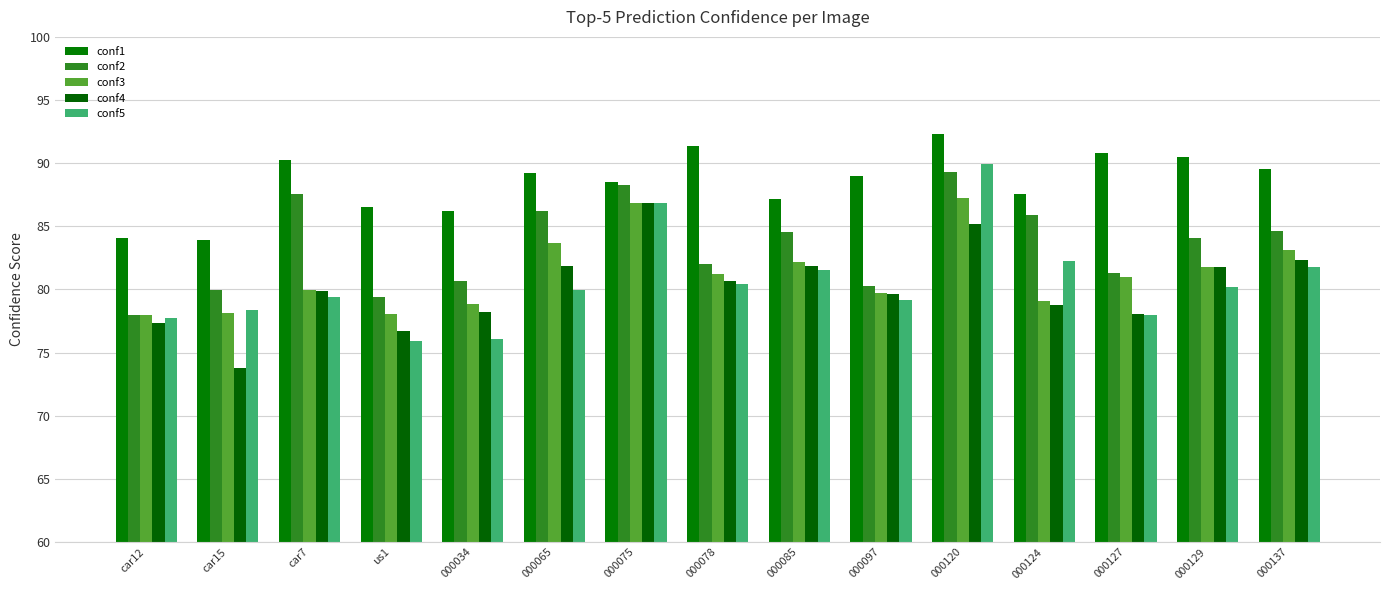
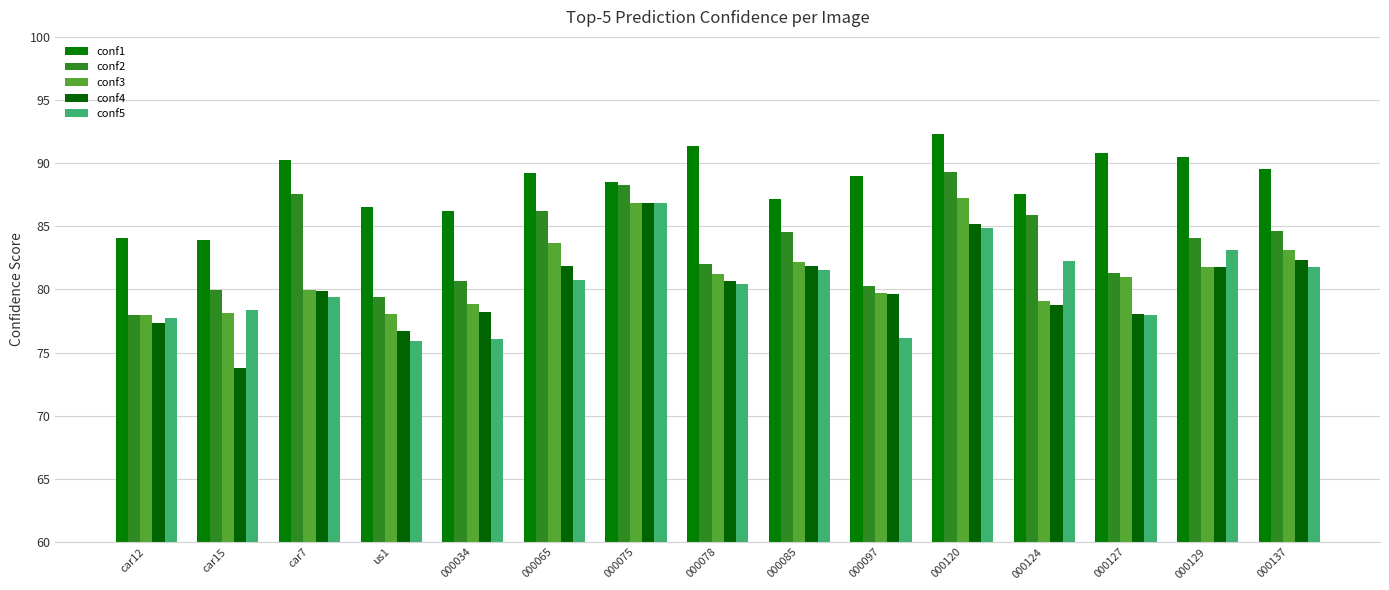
conf5, 000065: 80.0 -> 80.7
conf5, 000097: 79.1 -> 76.2
conf5, 000120: 90.0 -> 84.9
conf5, 000129: 80.2 -> 83.2
